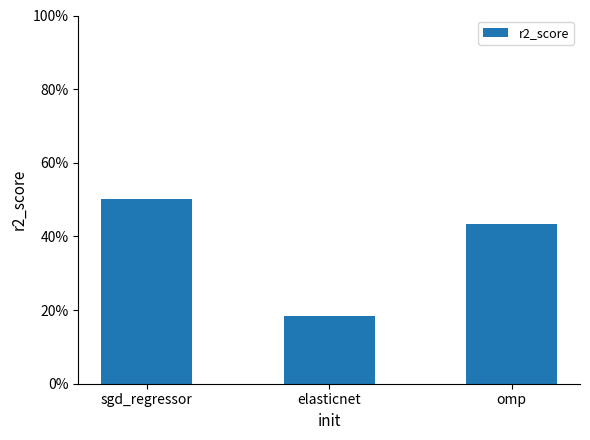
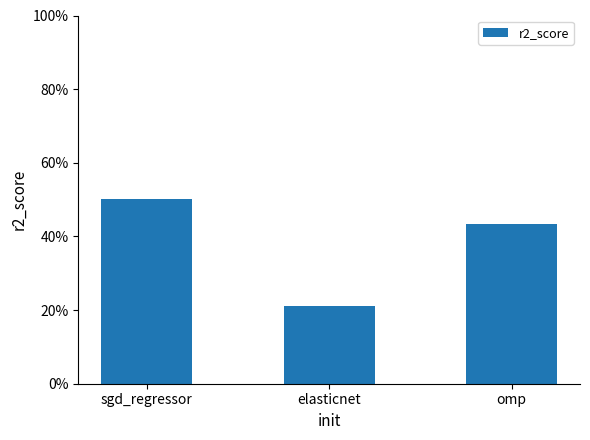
elasticnet: 18% -> 21%
